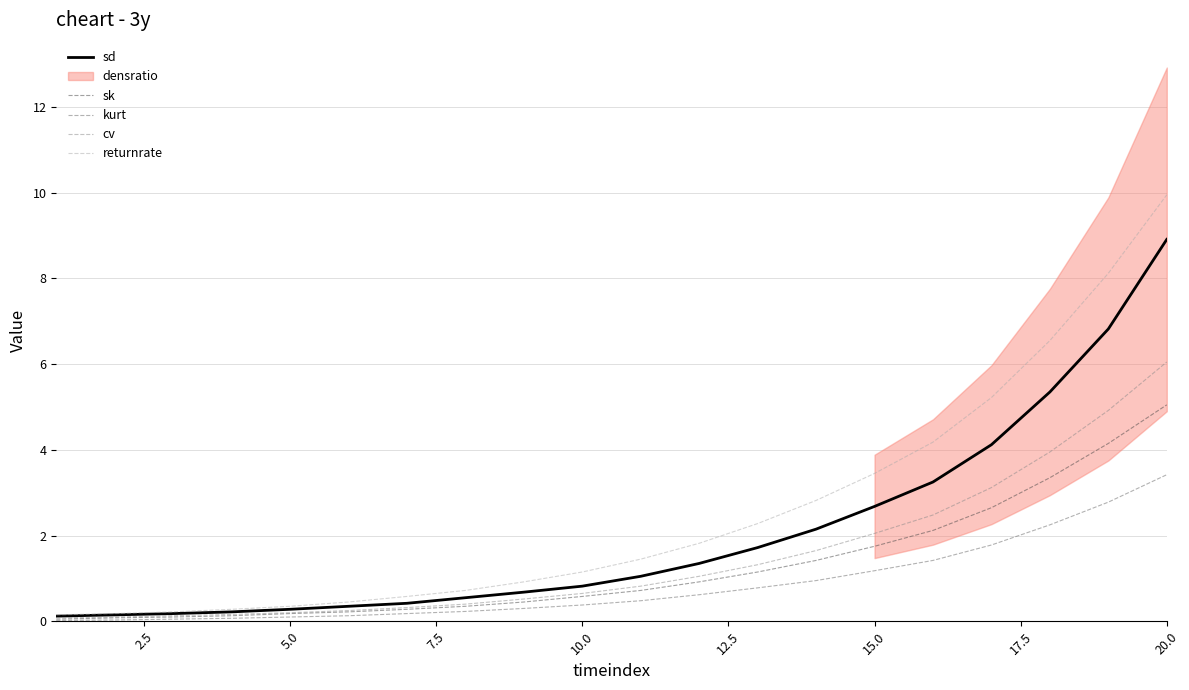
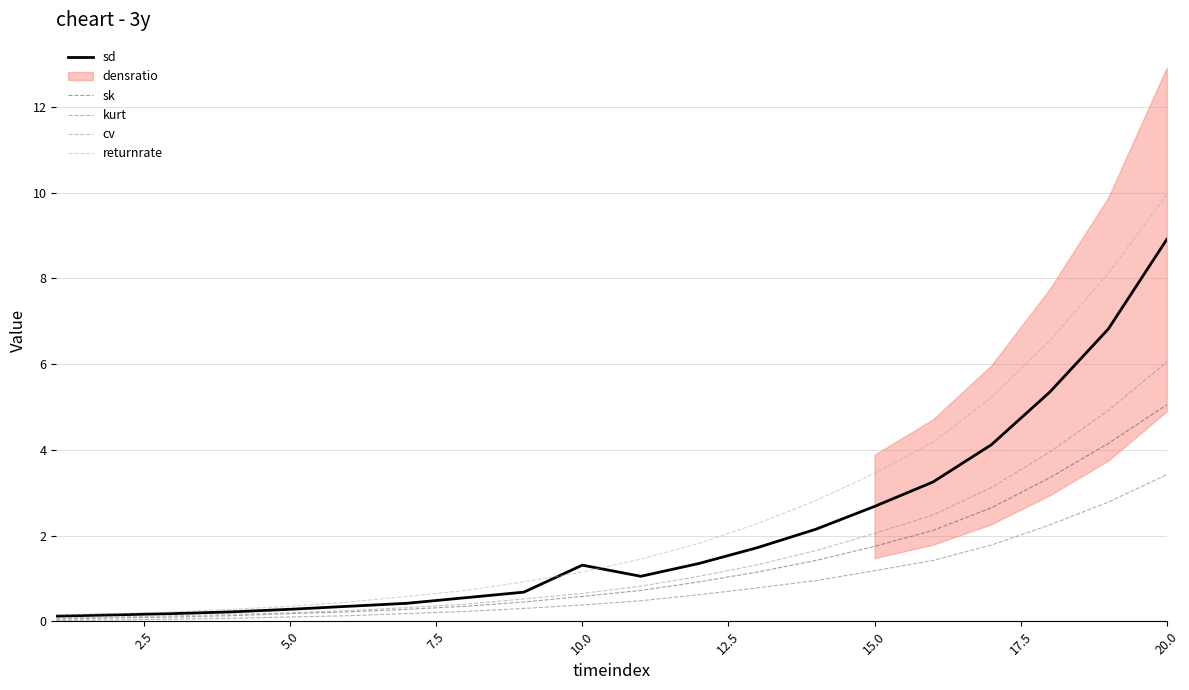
sd, 10.0: 0.8 -> 1.3
